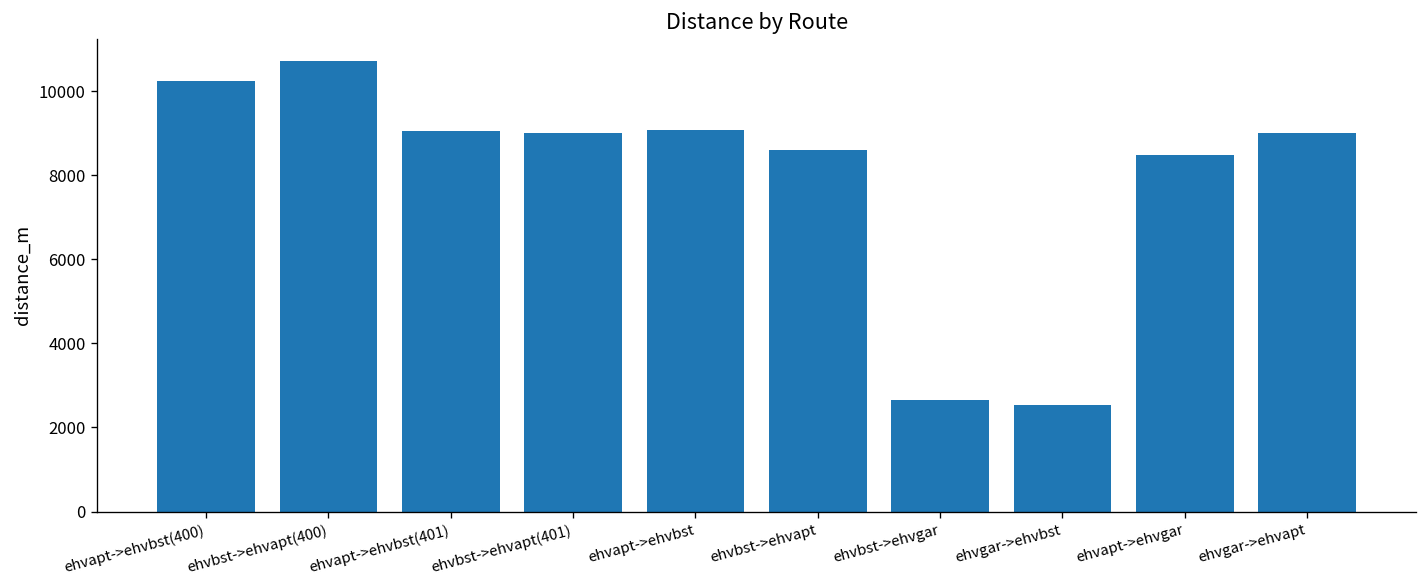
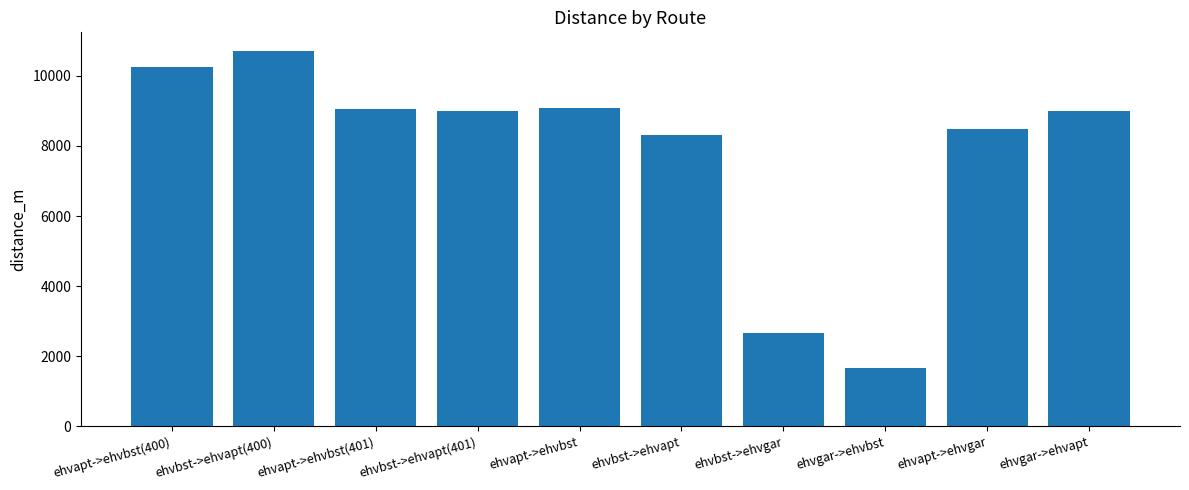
ehvbst->ehvapt: 8600 -> 8300
ehvgar->ehvbst: 2500 -> 1700
